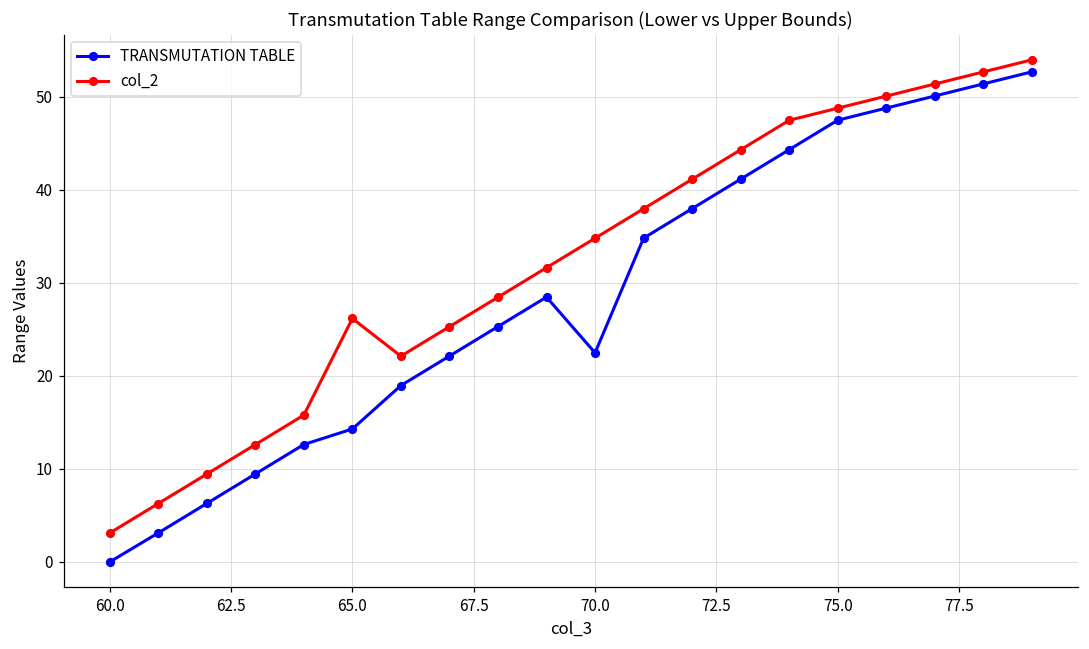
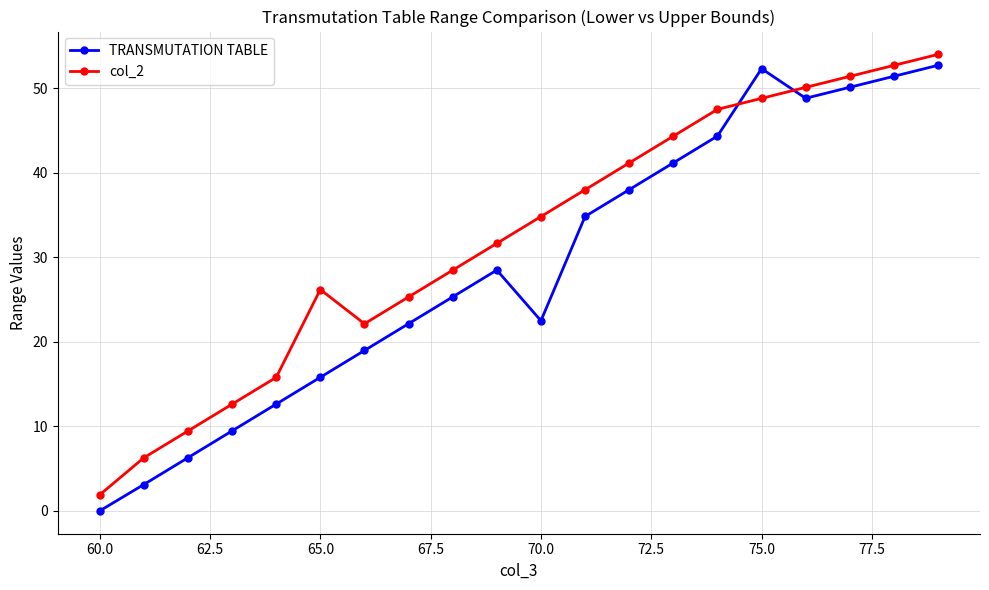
col_2, 60.0: 3 -> 2
TRANSMUTATION TABLE, 65.0: 14 -> 16
TRANSMUTATION TABLE, 75.0: 48 -> 52
